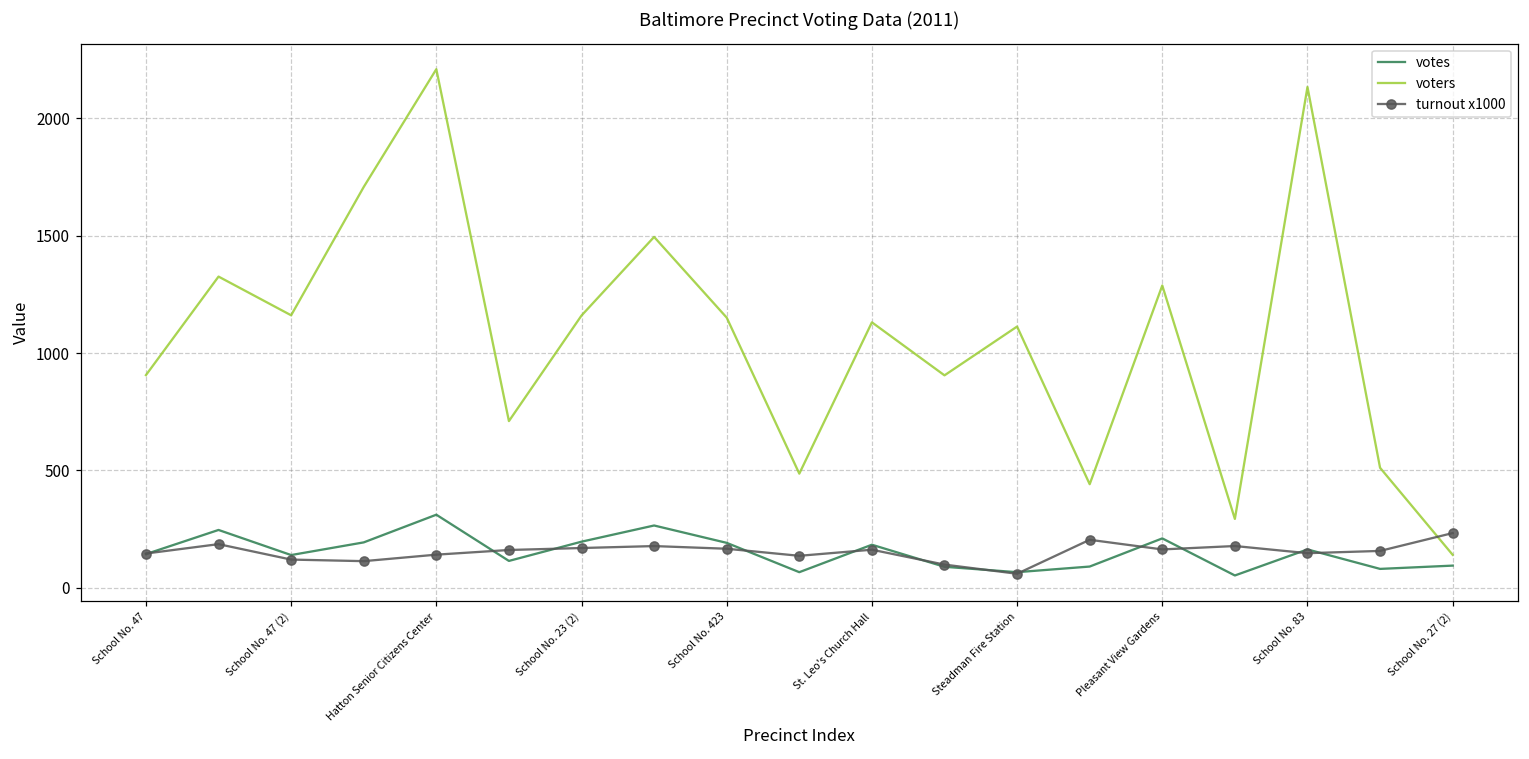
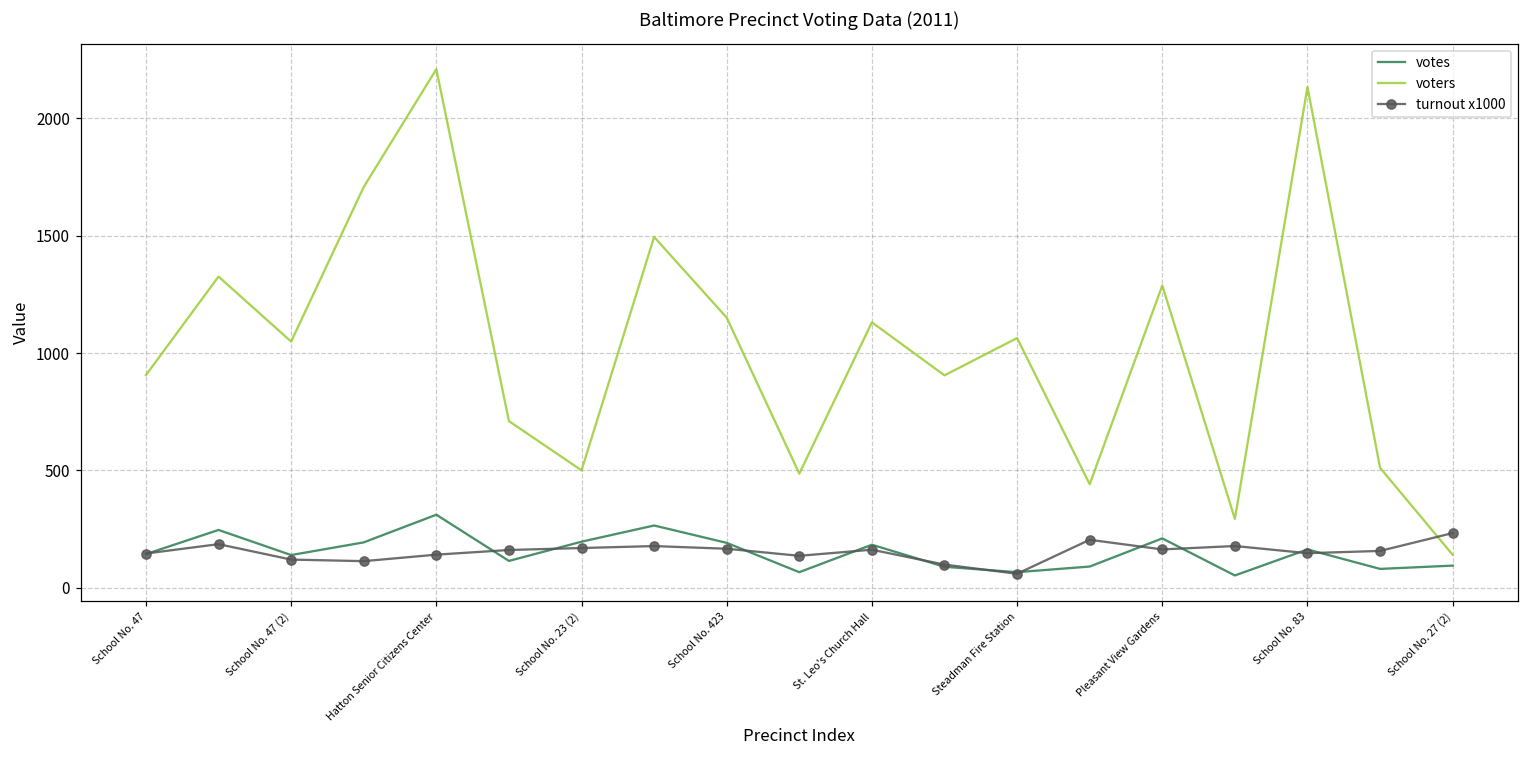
voters, School No. 47 (2): 1160 -> 1050
voters, School No. 23 (2): 1160 -> 500
voters, Steadman Fire Station: 1110 -> 1060
